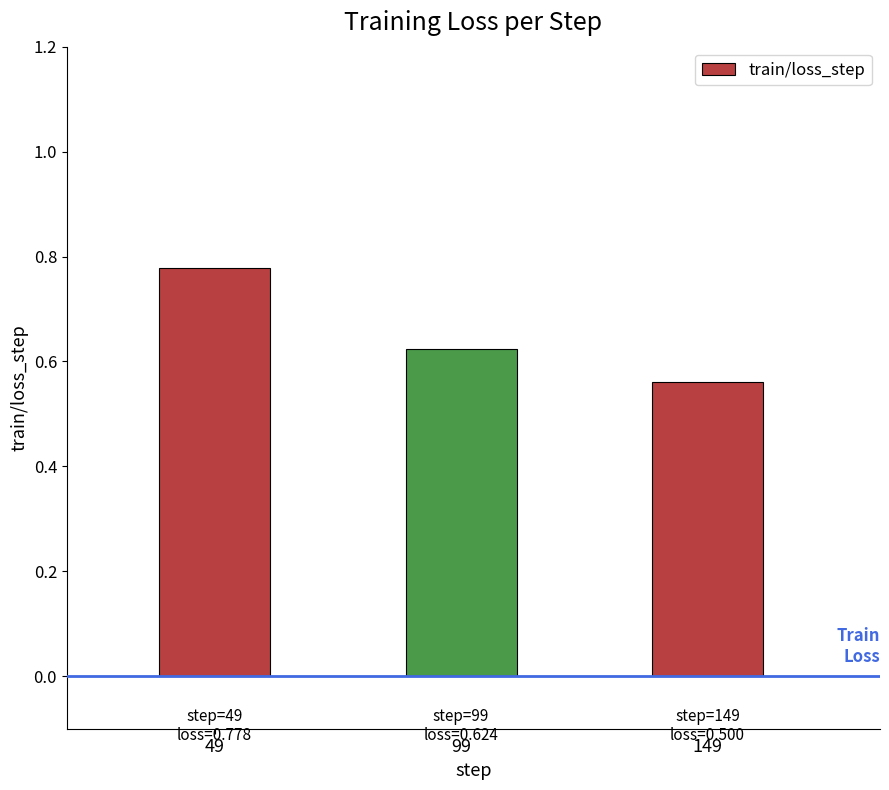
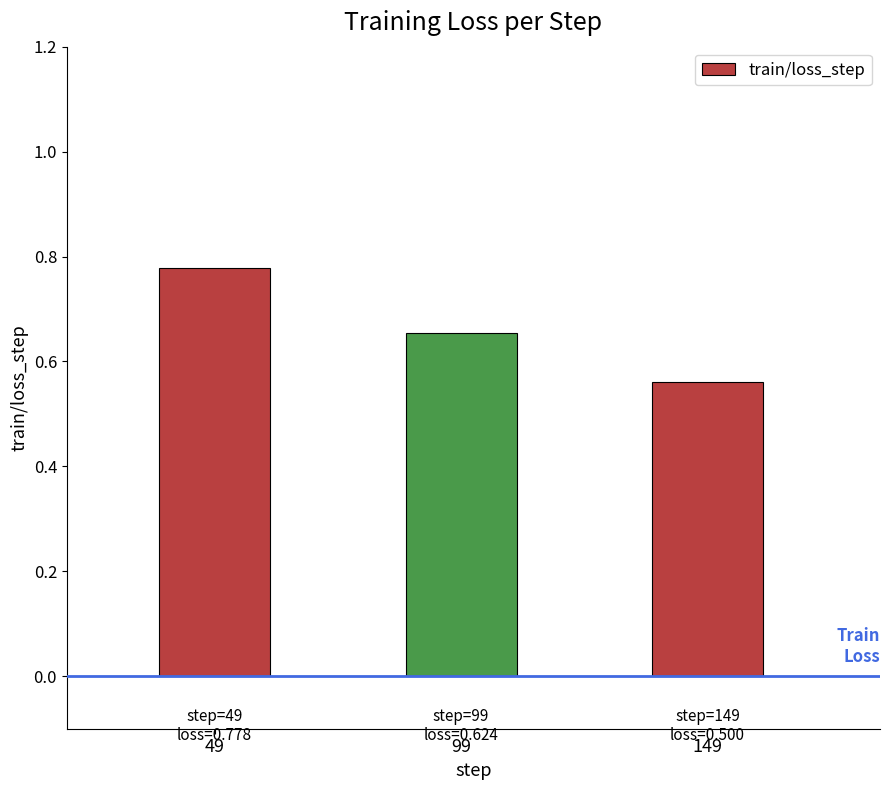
99: 0.62 -> 0.65
